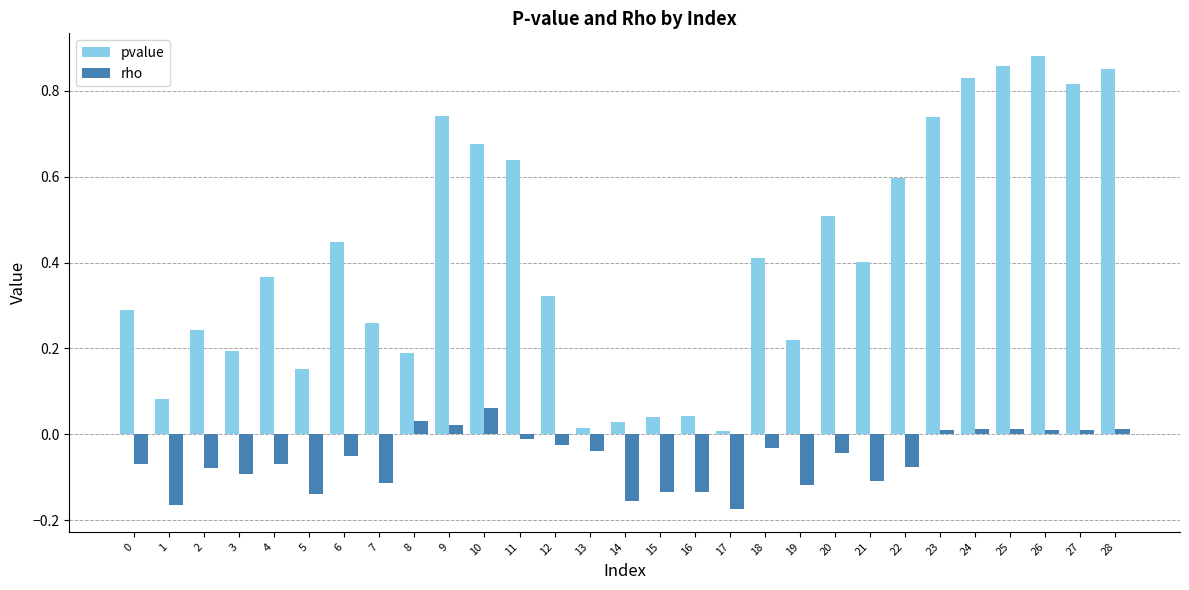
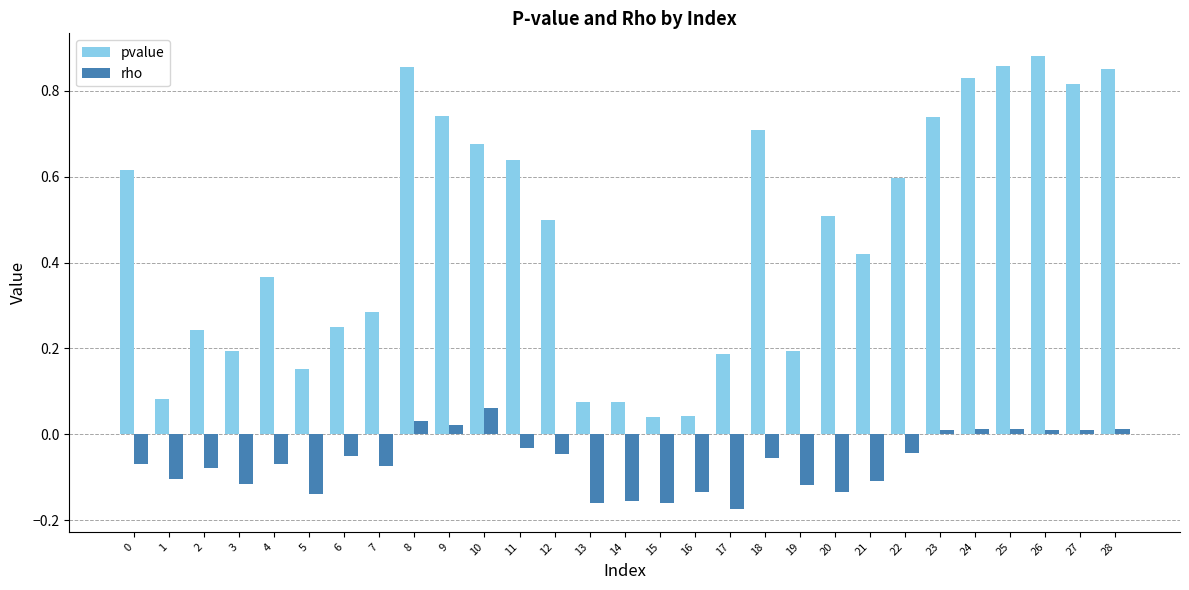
pvalue, 0: 0.29 -> 0.61
rho, 1: -0.16 -> -0.10
rho, 3: -0.09 -> -0.12
pvalue, 6: 0.45 -> 0.25
pvalue, 7: 0.26 -> 0.28
rho, 7: -0.11 -> -0.07
pvalue, 8: 0.19 -> 0.86
rho, 11: -0.01 -> -0.03
pvalue, 12: 0.32 -> 0.50
rho, 12: -0.02 -> -0.04
pvalue, 13: 0.01 -> 0.07
rho, 13: -0.04 -> -0.16
pvalue, 14: 0.03 -> 0.08
rho, 15: -0.13 -> -0.16
pvalue, 17: 0.01 -> 0.19
pvalue, 18: 0.41 -> 0.71
rho, 18: -0.03 -> -0.05
pvalue, 19: 0.22 -> 0.20
rho, 20: -0.04 -> -0.13
pvalue, 21: 0.40 -> 0.42
rho, 22: -0.08 -> -0.04
